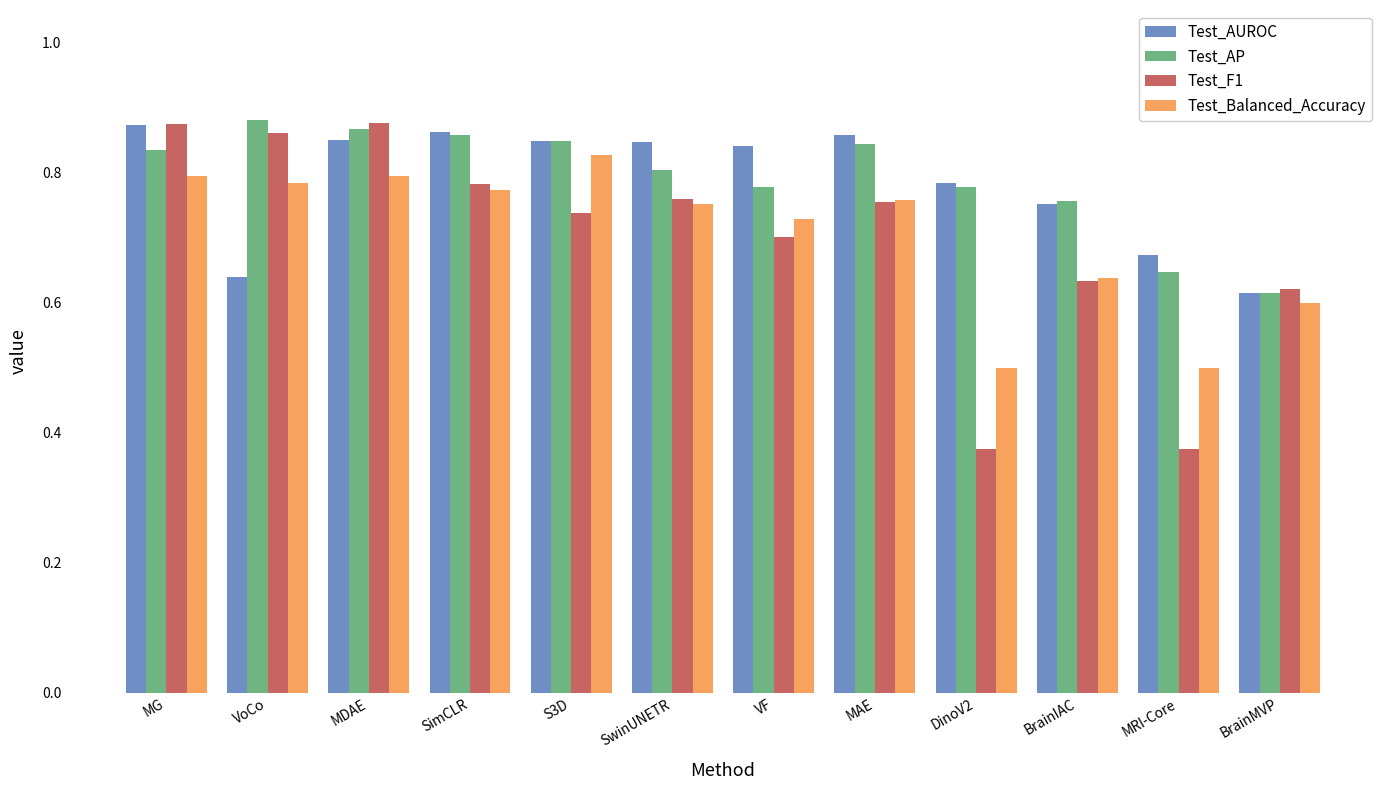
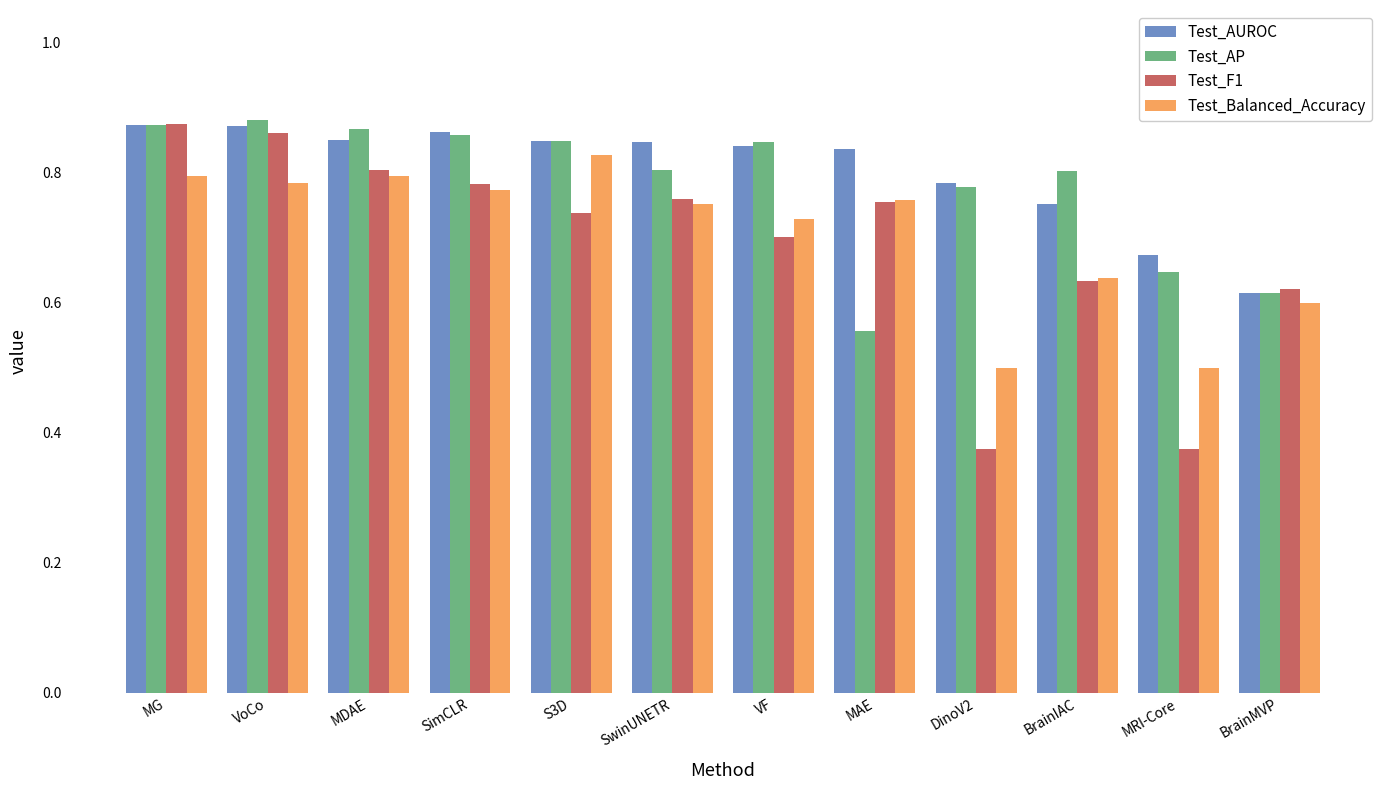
Test_AP, MG: 0.83 -> 0.87
Test_AUROC, VoCo: 0.64 -> 0.87
Test_F1, MDAE: 0.88 -> 0.80
Test_AP, VF: 0.78 -> 0.85
Test_AUROC, MAE: 0.86 -> 0.84
Test_AP, MAE: 0.84 -> 0.56
Test_AP, BrainIAC: 0.76 -> 0.80
